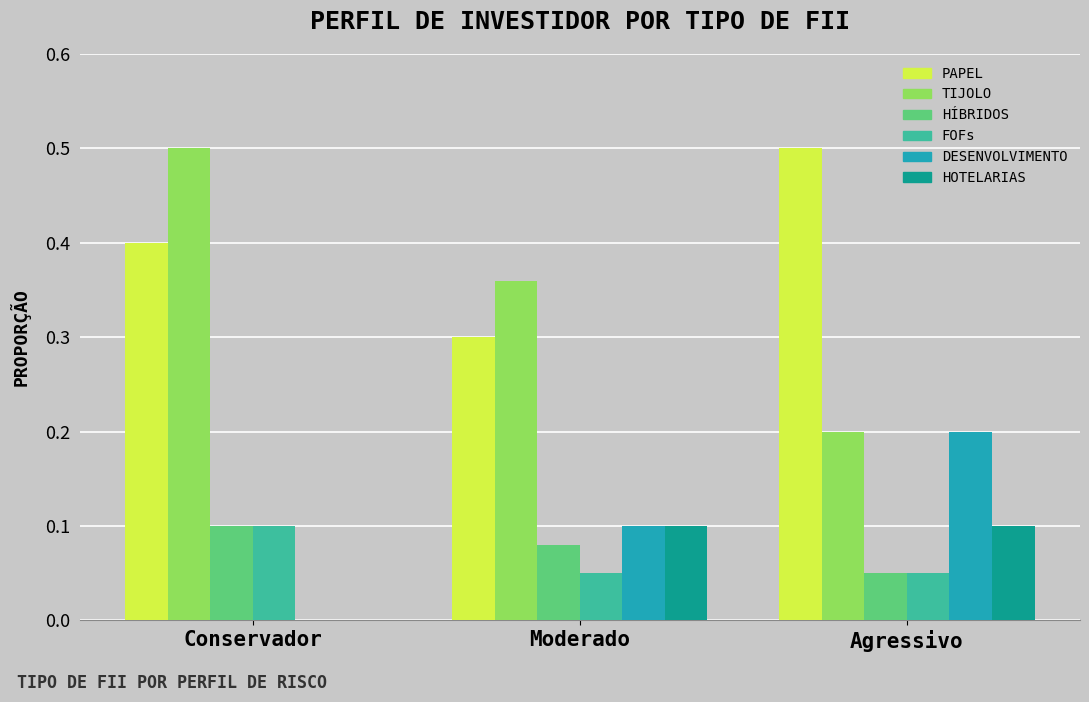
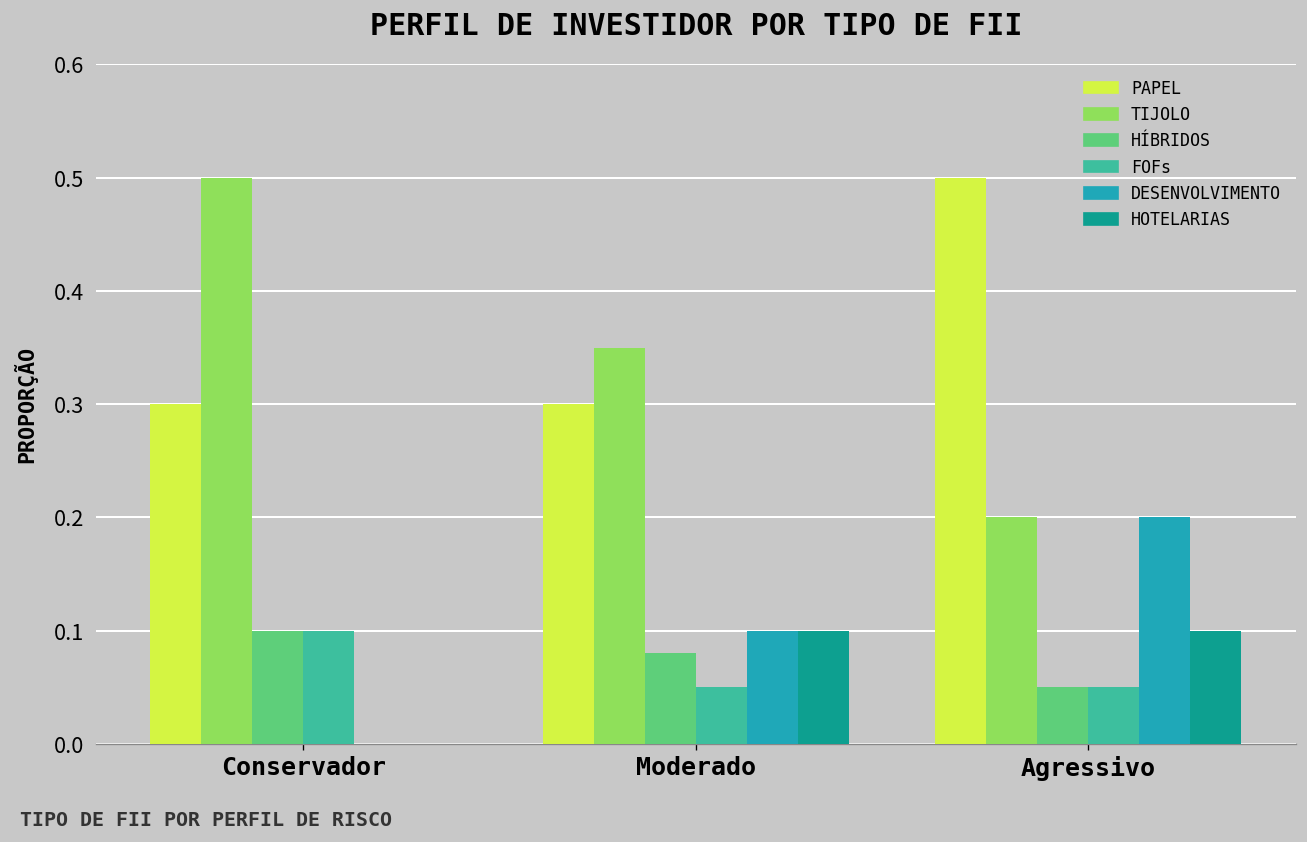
PAPEL, Conservador: 0.4 -> 0.3
TIJOLO, Moderado: 0.36 -> 0.35
